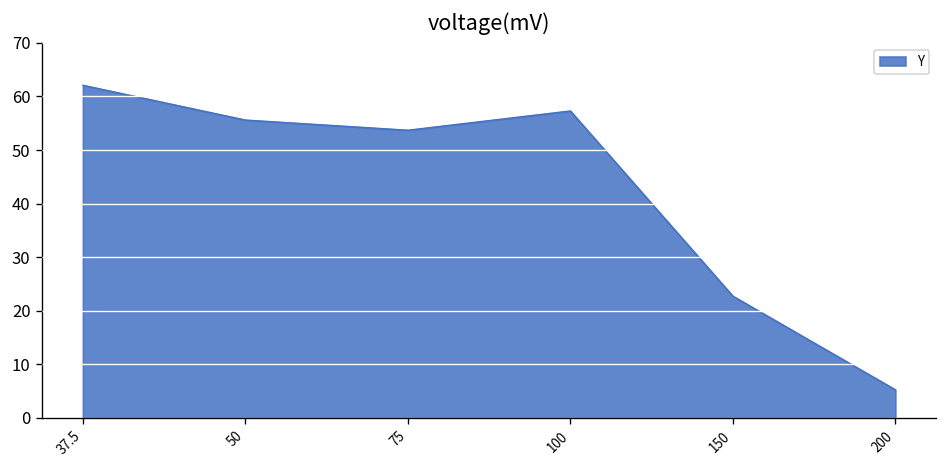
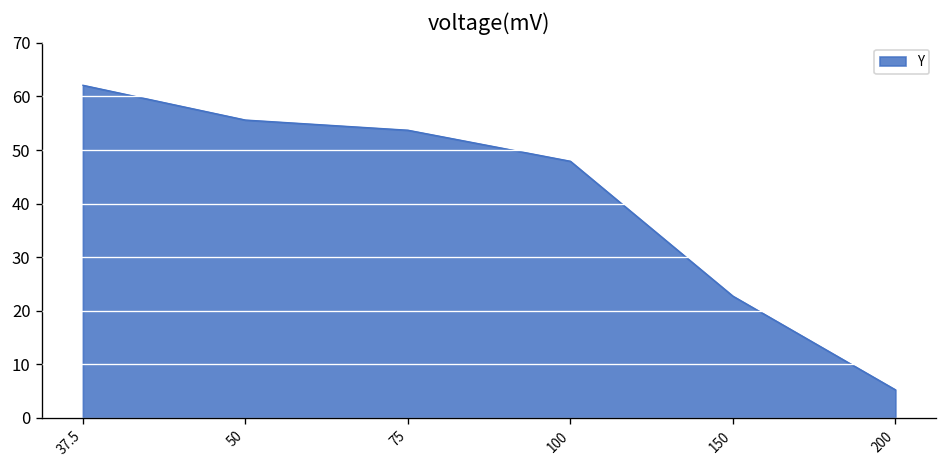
100: 57 -> 48
